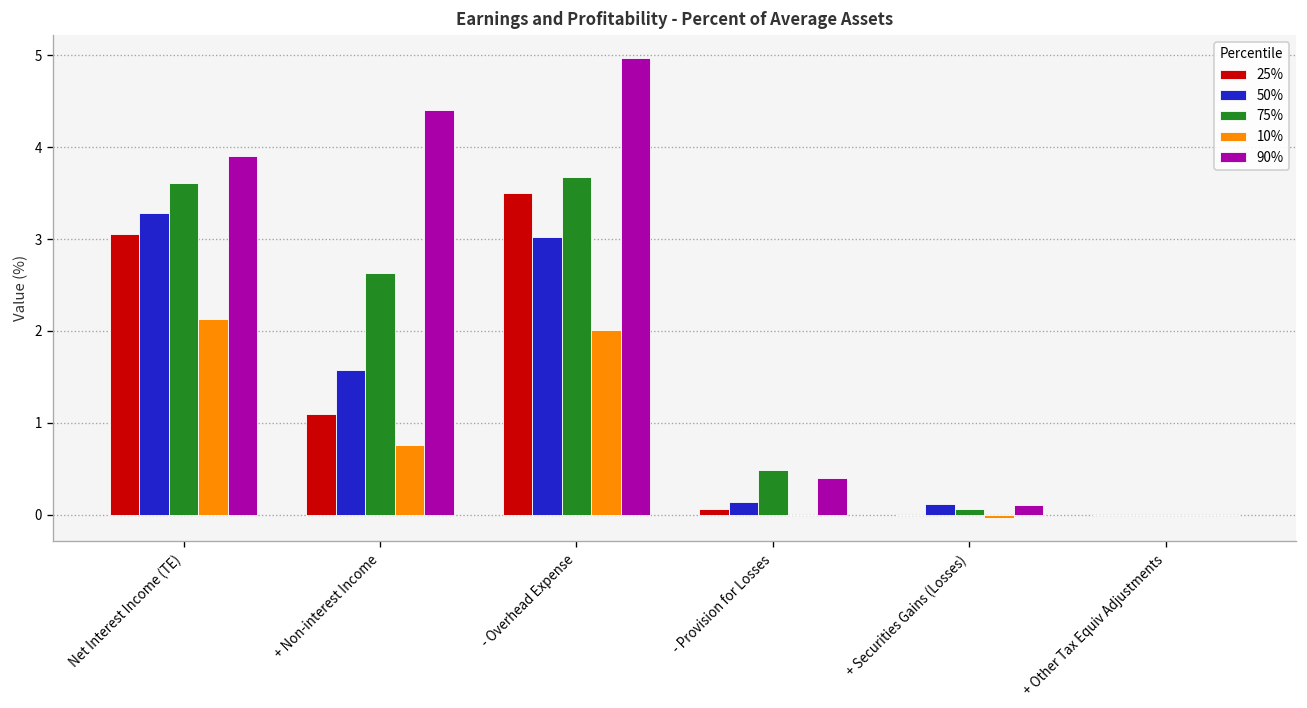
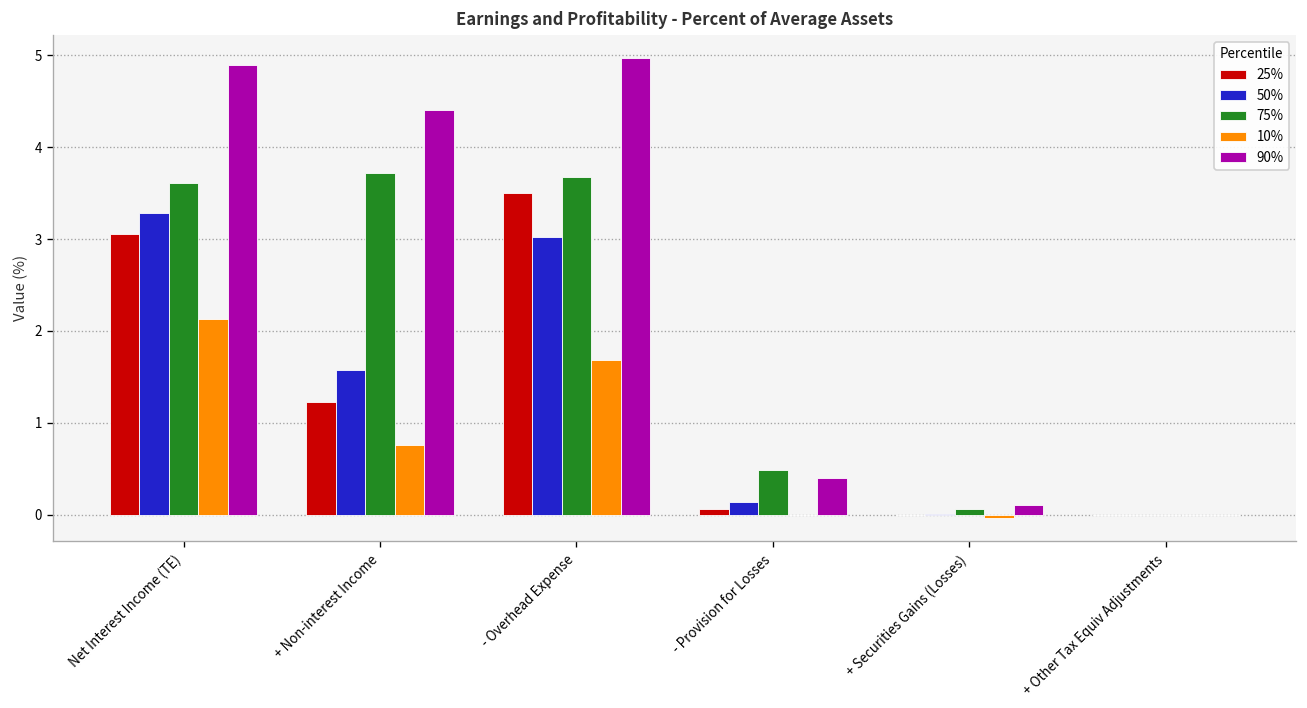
90%, Net Interest Income (TE): 3.9 -> 4.9
25%, + Non-interest Income: 1.1 -> 1.2
75%, + Non-interest Income: 2.6 -> 3.7
10%, - Overhead Expense: 2.0 -> 1.7
50%, + Securities Gains (Losses): 0.1 -> 0.0
